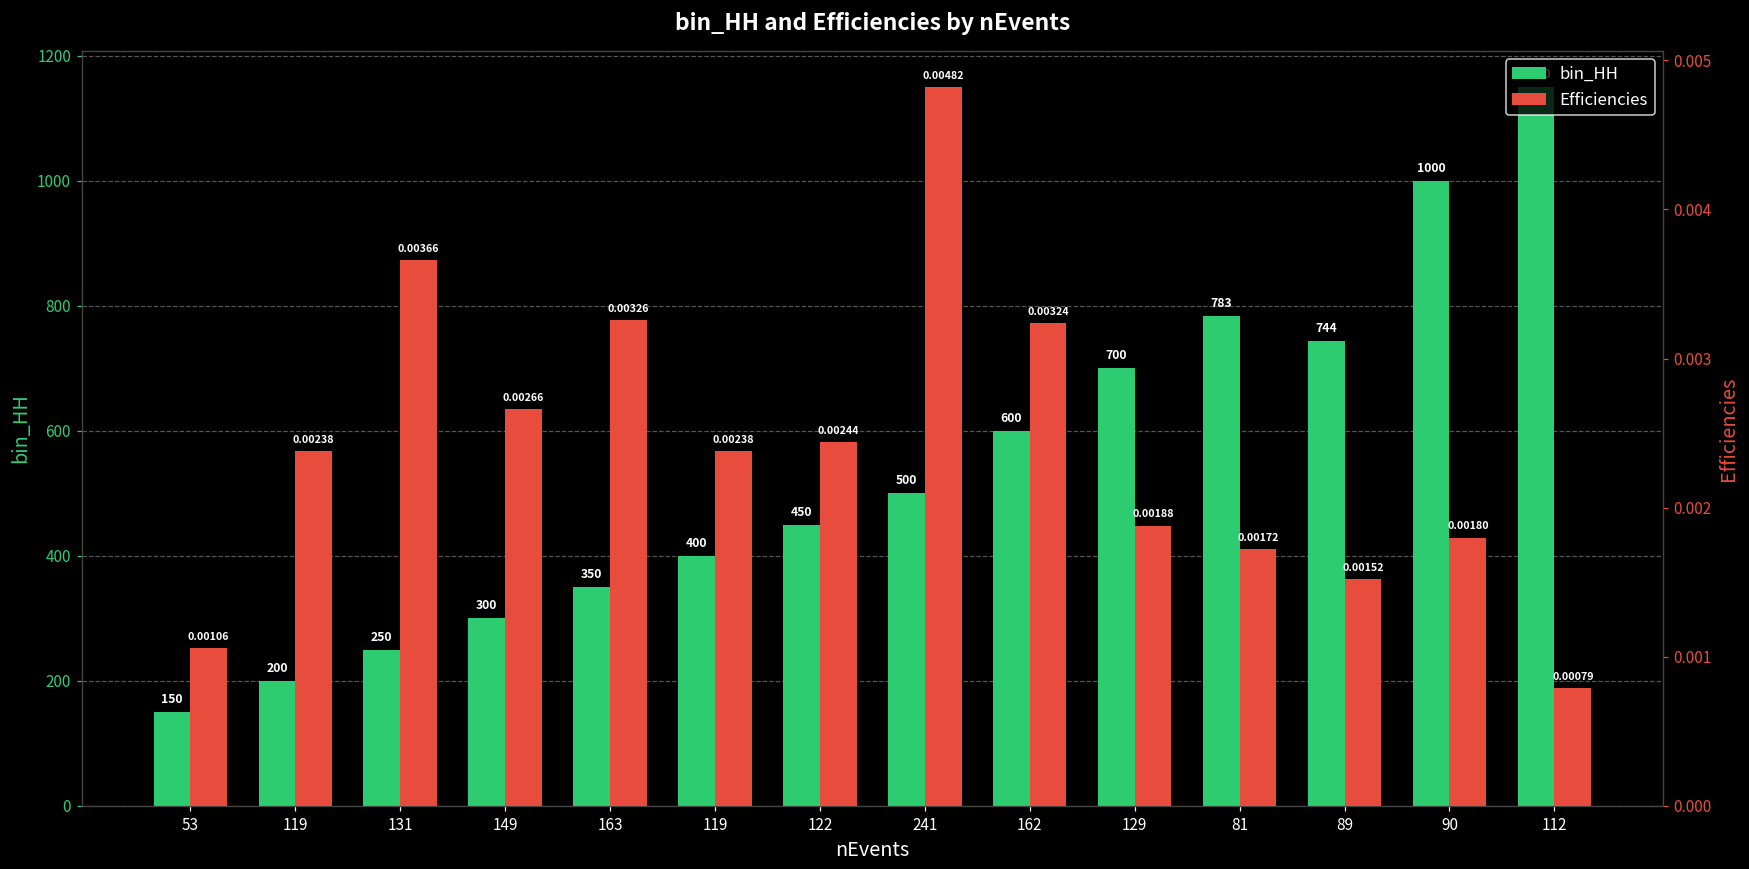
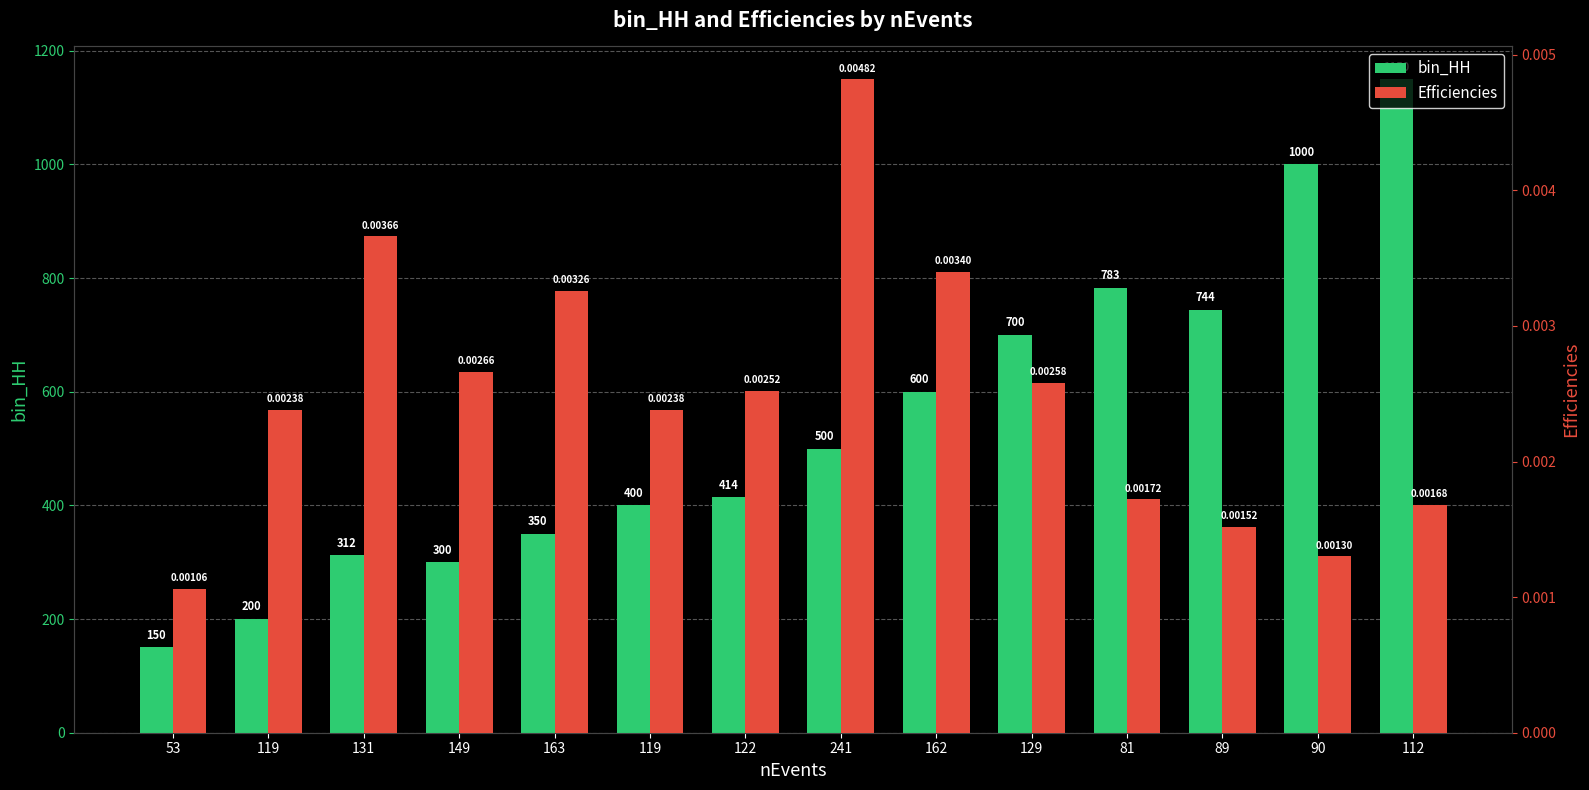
bin_HH, 131: 250 -> 312
bin_HH, 122: 450 -> 414
Efficiencies, 122: 0.00244 -> 0.00252
Efficiencies, 162: 0.00324 -> 0.00340
Efficiencies, 129: 0.00188 -> 0.00258
Efficiencies, 90: 0.00180 -> 0.00130
Efficiencies, 112: 0.00079 -> 0.00168
